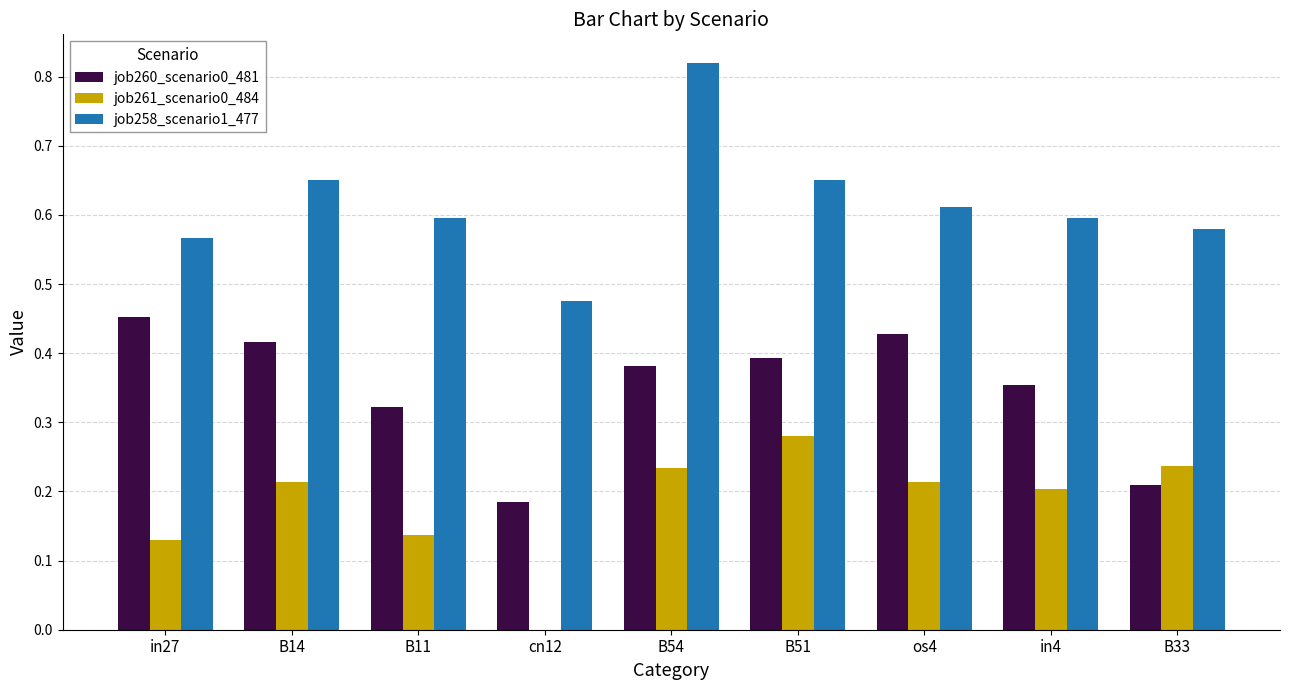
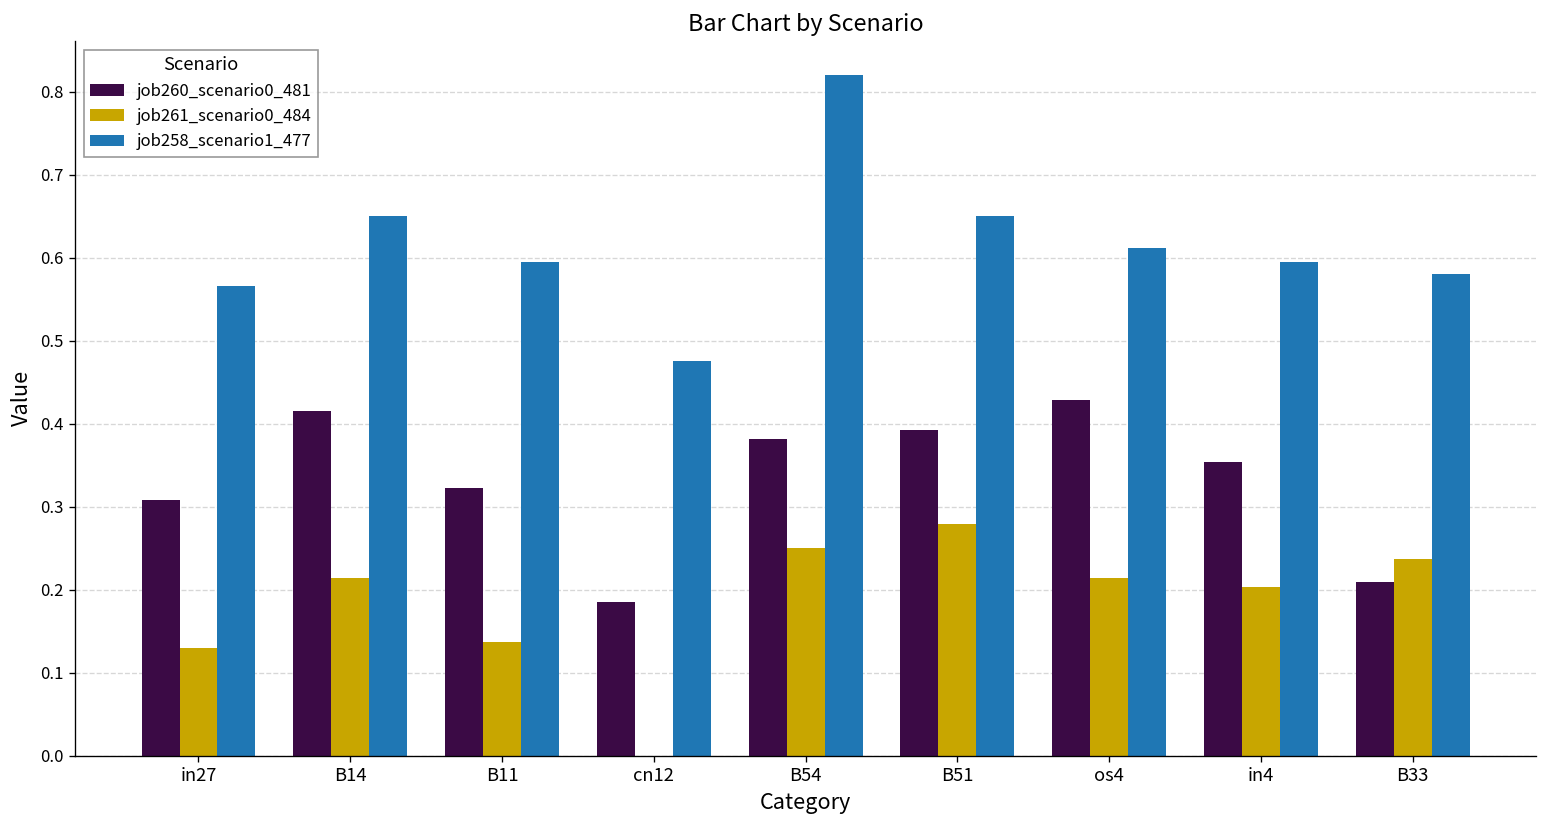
job260_scenario0_481, in27: 0.45 -> 0.31
job261_scenario0_484, B54: 0.23 -> 0.25
